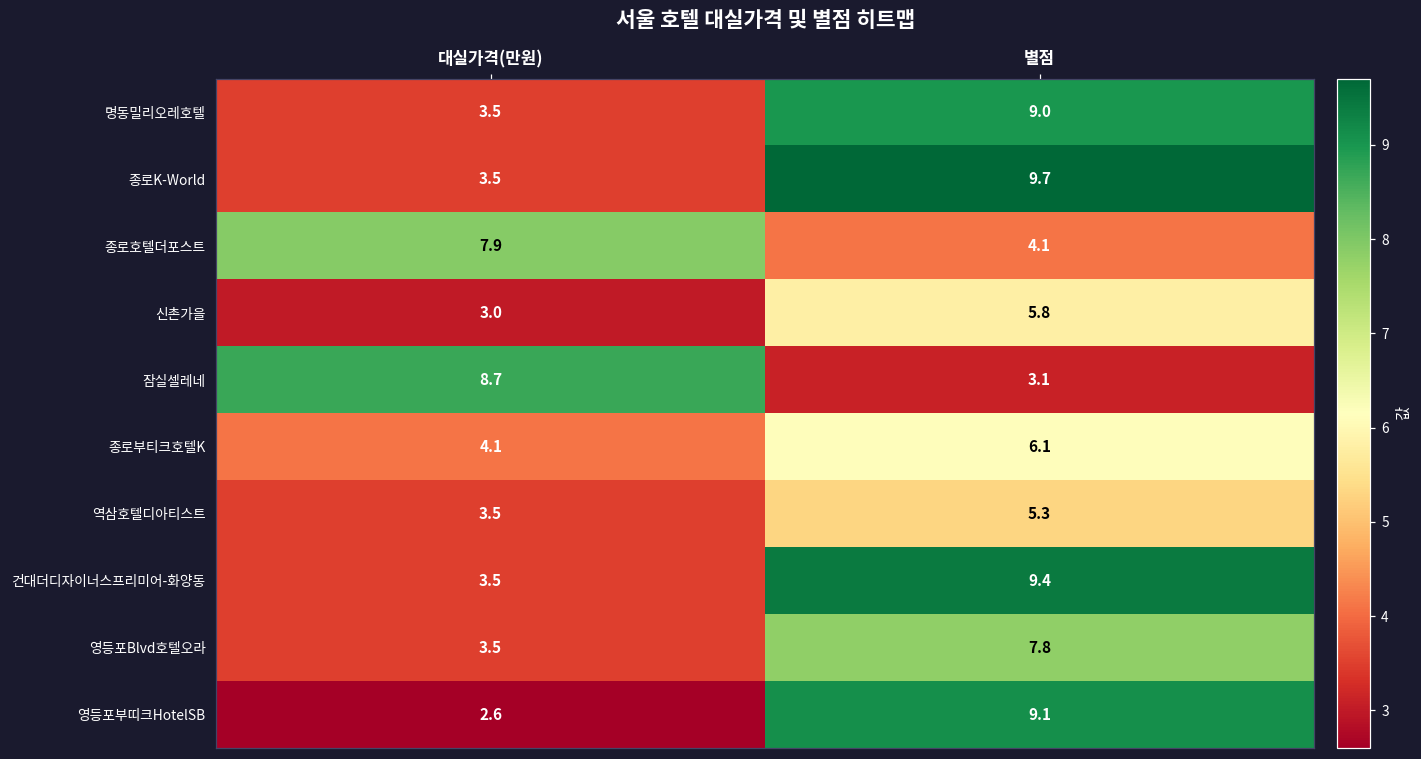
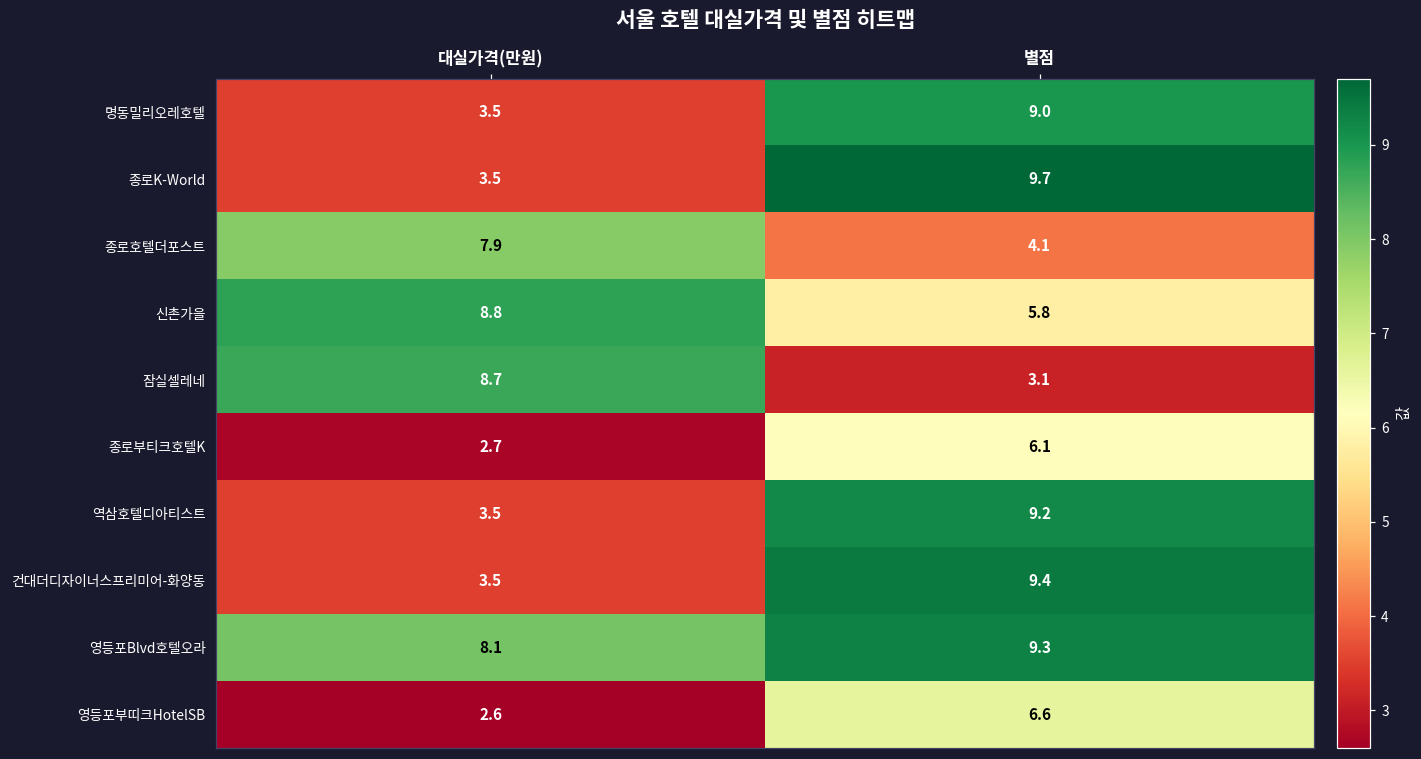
신촌가을, 대실가격(만원): 3.0 -> 8.8
종로부티크호텔K, 대실가격(만원): 4.1 -> 2.7
역삼호텔디아티스트, 별점: 5.3 -> 9.2
영등포Blvd호텔오라, 대실가격(만원): 3.5 -> 8.1
영등포Blvd호텔오라, 별점: 7.8 -> 9.3
영등포부띠크HotelSB, 별점: 9.1 -> 6.6
